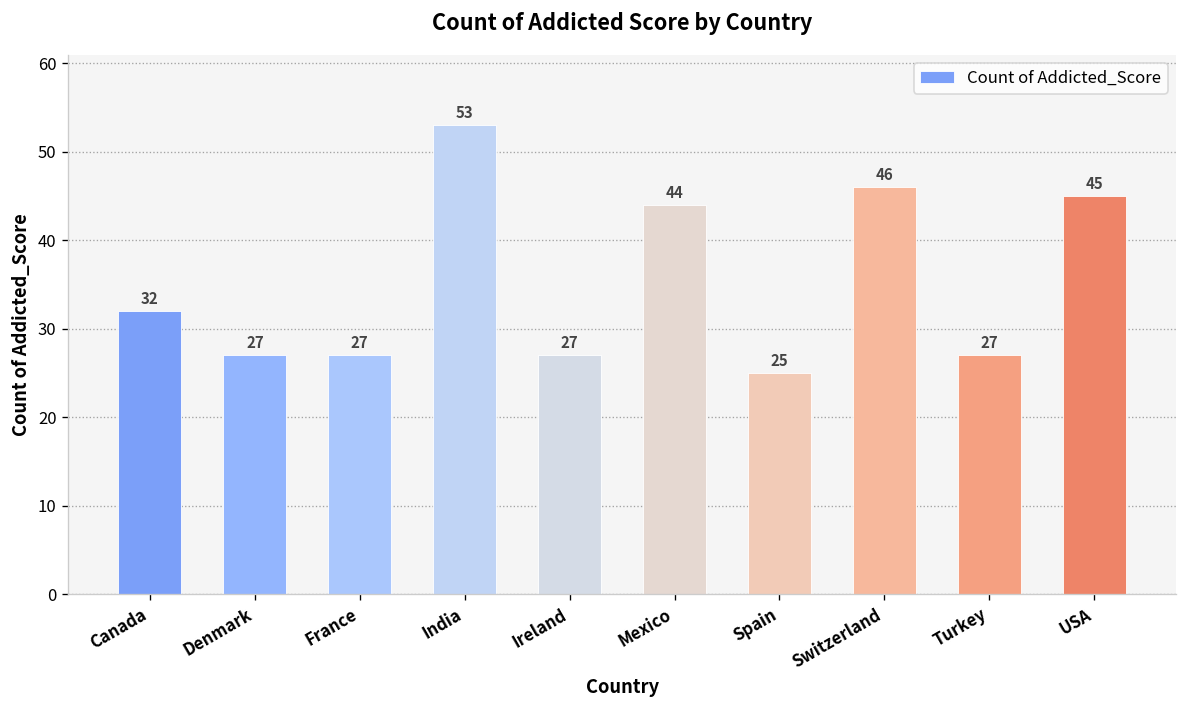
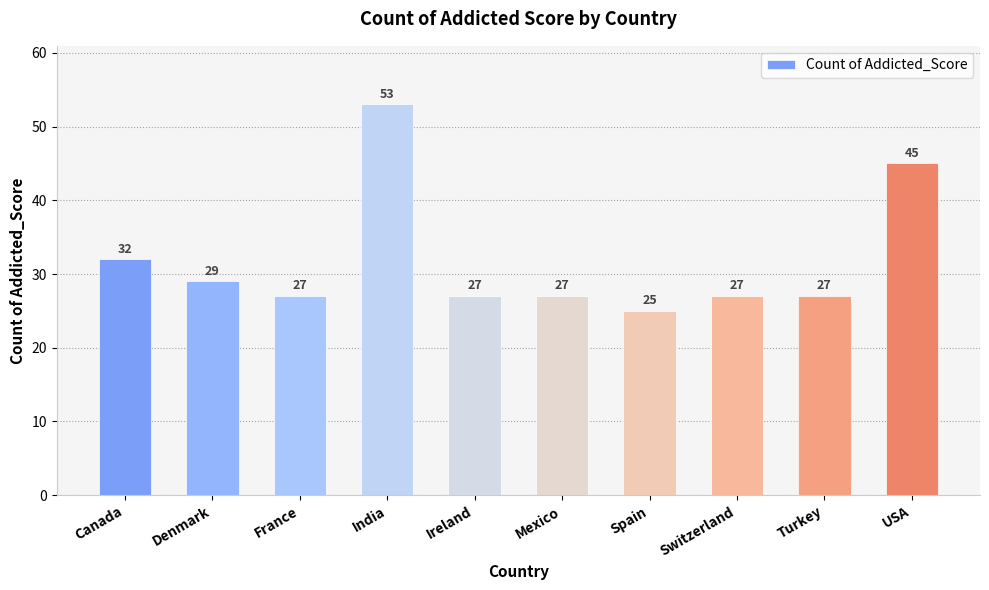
Denmark: 27 -> 29
Mexico: 44 -> 27
Switzerland: 46 -> 27
